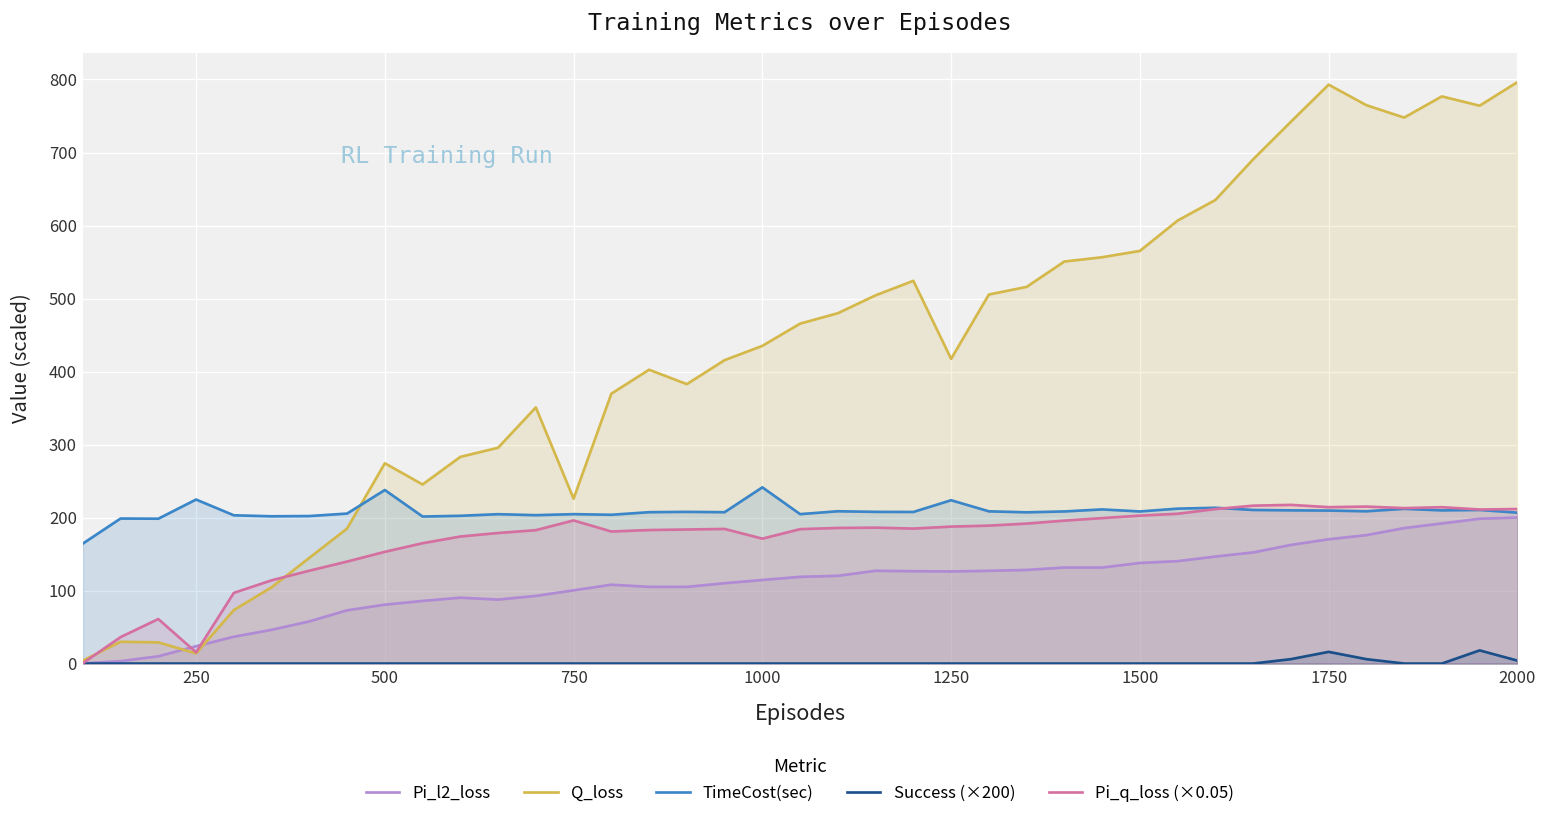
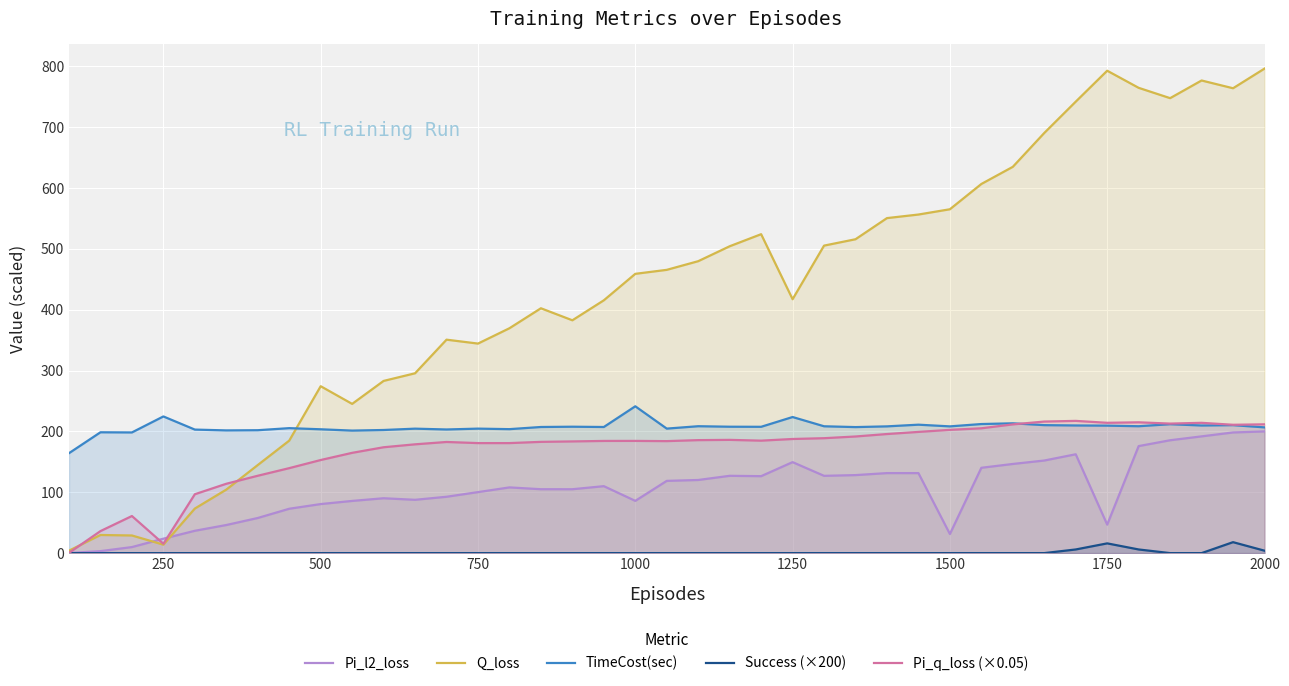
TimeCost(sec), 500: 240 -> 200
Q_loss, 750: 230 -> 340
Pi_q_loss (×0.05), 750: 200 -> 180
Pi_l2_loss, 1000: 110 -> 90
Q_loss, 1000: 440 -> 460
Pi_q_loss (×0.05), 1000: 170 -> 180
Pi_l2_loss, 1250: 130 -> 150
Pi_l2_loss, 1500: 140 -> 30
Pi_l2_loss, 1750: 170 -> 50
